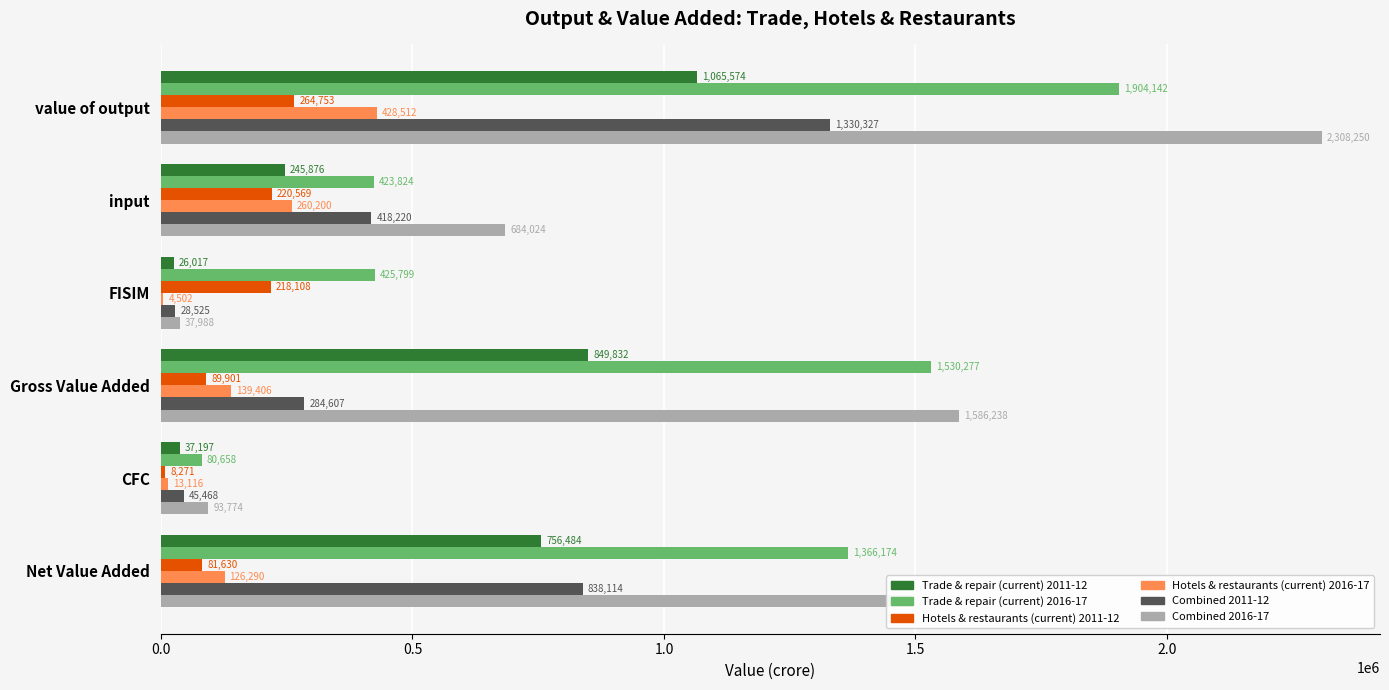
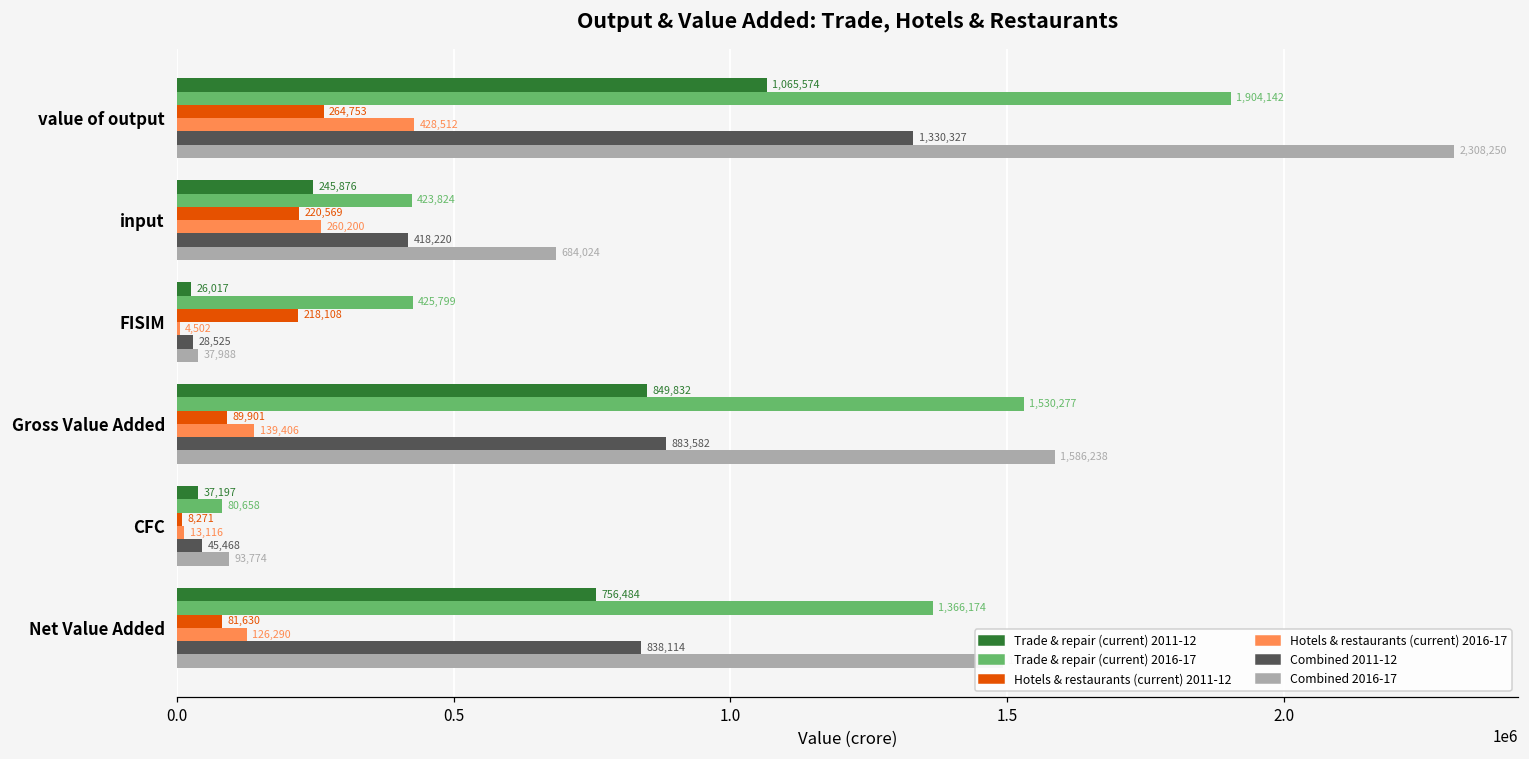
Combined 2011-12, Gross Value Added: 284,607 -> 883,582
